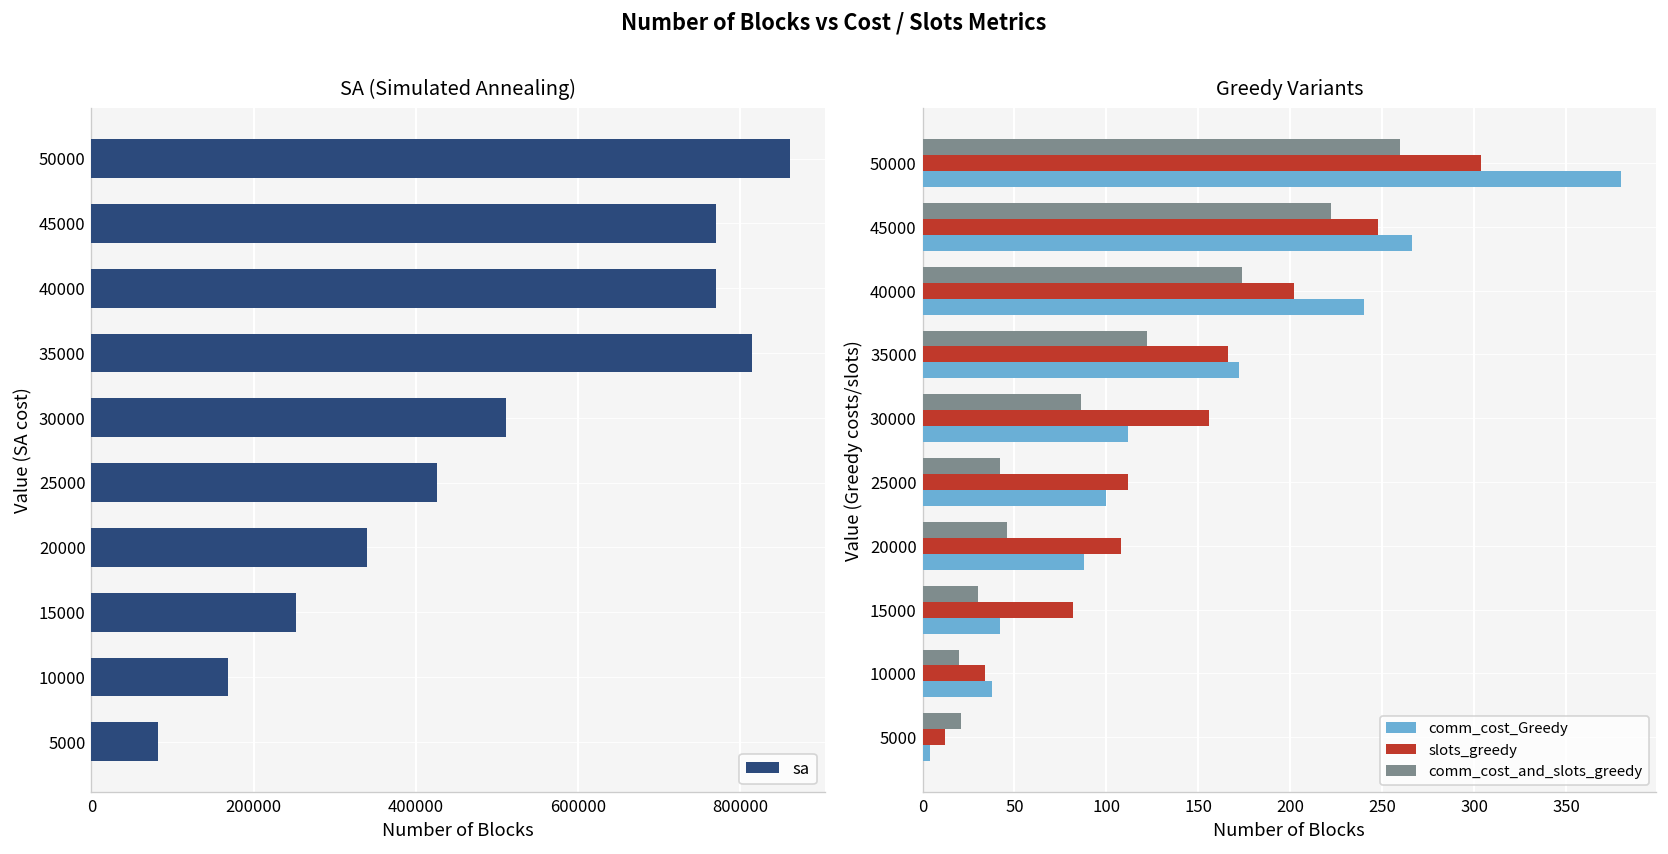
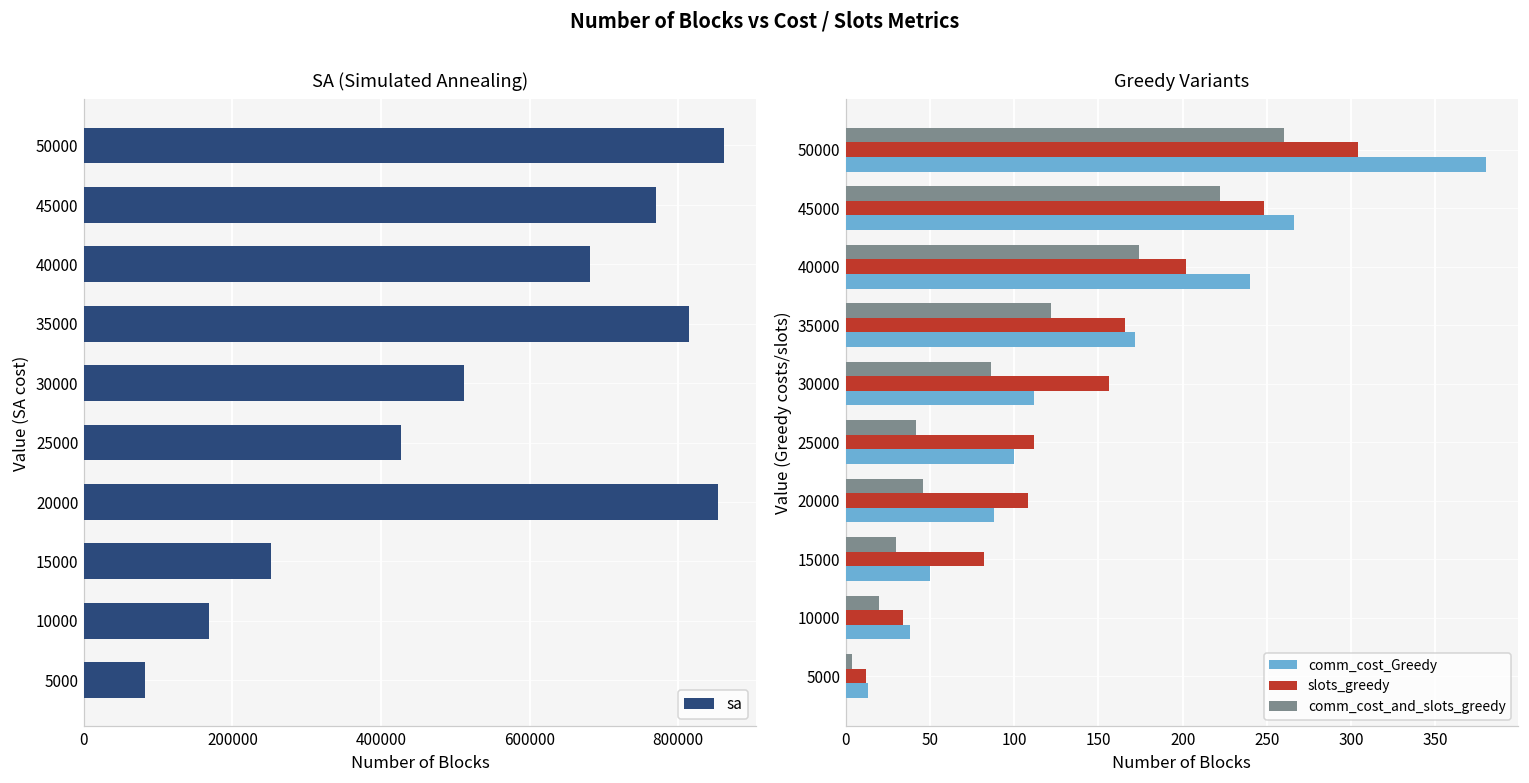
SA (Simulated Annealing), 40000: 770000 -> 680000
SA (Simulated Annealing), 20000: 340000 -> 850000
Greedy Variants, comm_cost_Greedy, 15000: 42 -> 50
Greedy Variants, comm_cost_and_slots_greedy, 5000: 21 -> 4
Greedy Variants, comm_cost_Greedy, 5000: 4 -> 13
